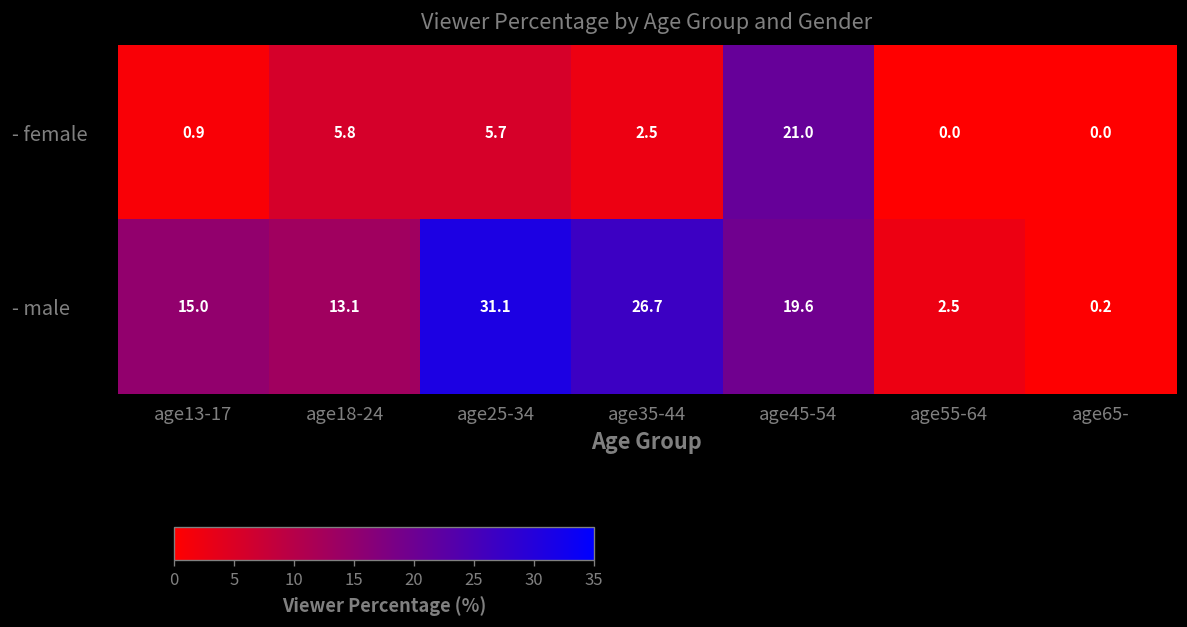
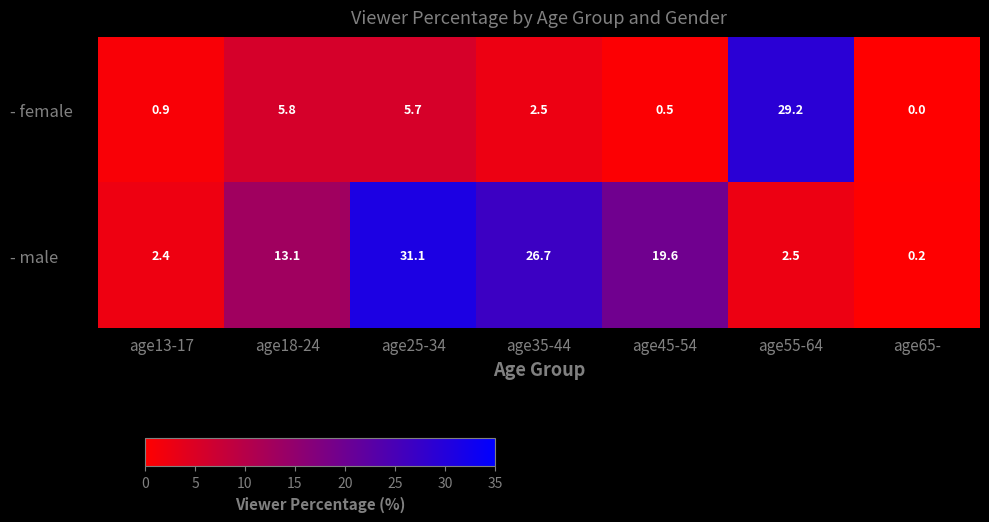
- female, age45-54: 21.0 -> 0.5
- female, age55-64: 0.0 -> 29.2
- male, age13-17: 15.0 -> 2.4
